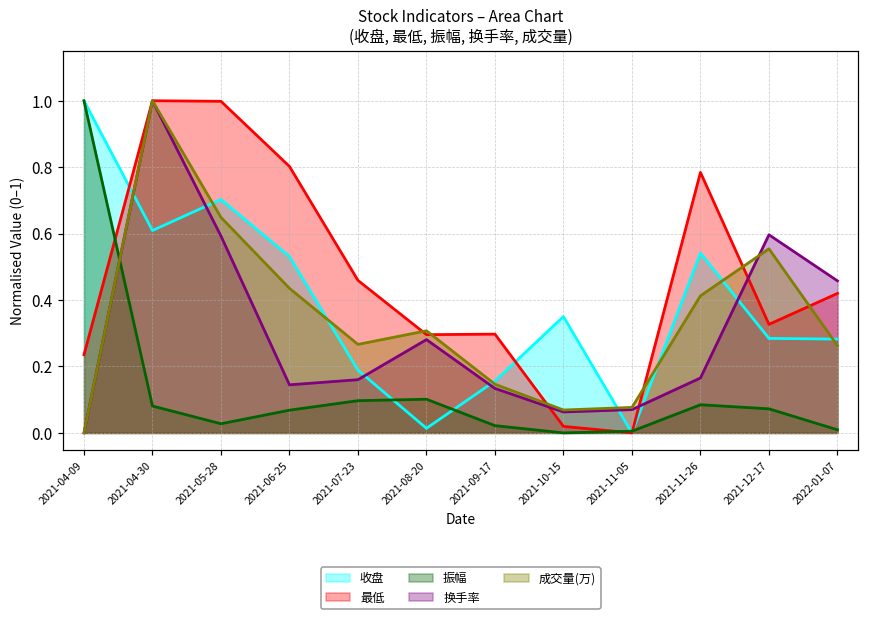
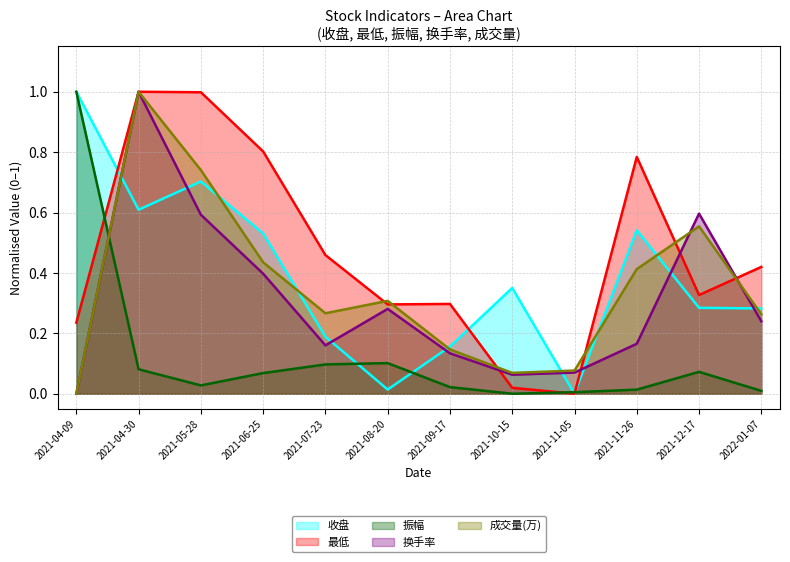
成交量(万), 2021-05-28: 0.65 -> 0.74
换手率, 2021-06-25: 0.14 -> 0.40
振幅, 2021-11-26: 0.08 -> 0.01
换手率, 2022-01-07: 0.46 -> 0.24
